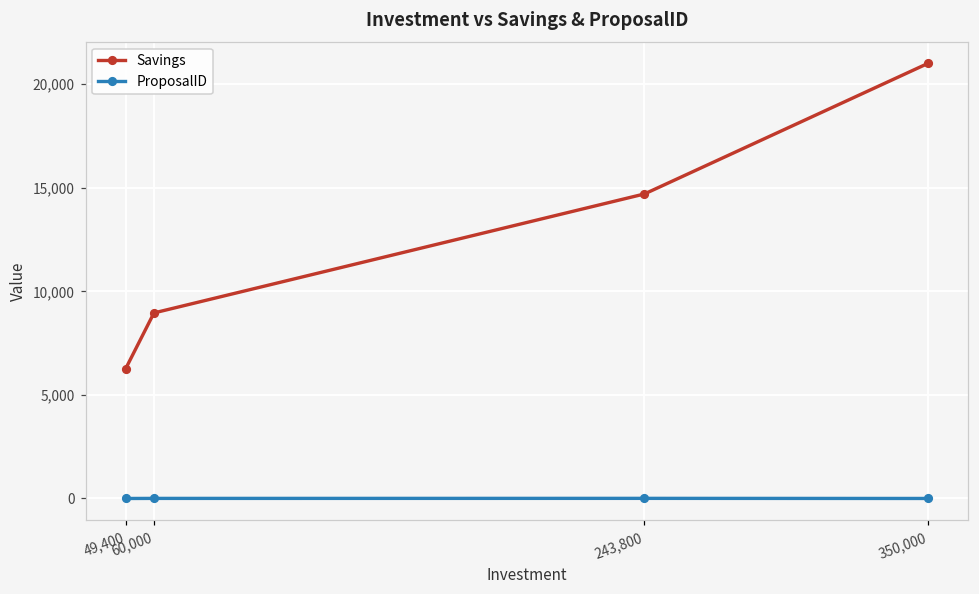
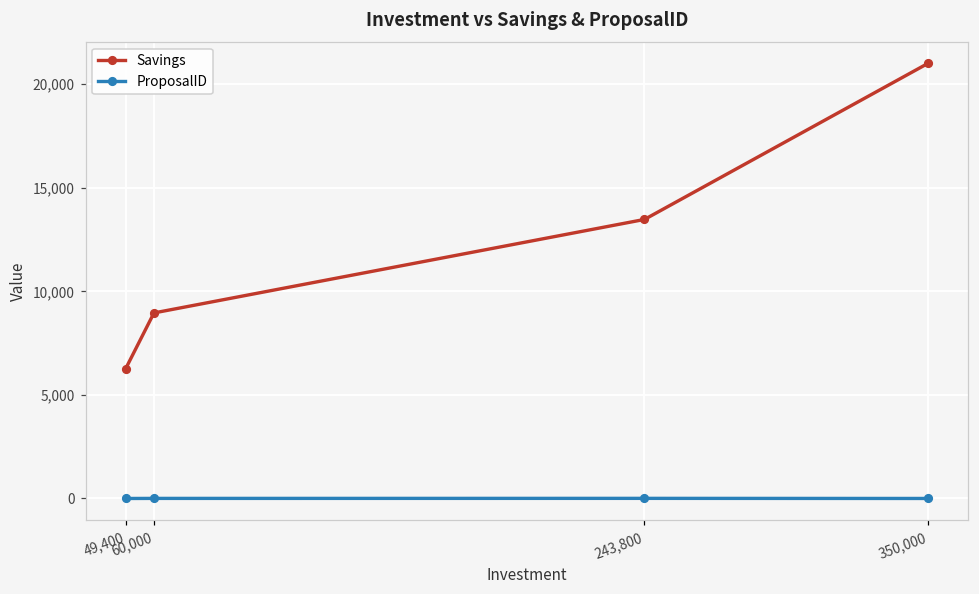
Savings, 243,800: 14,700 -> 13,500
